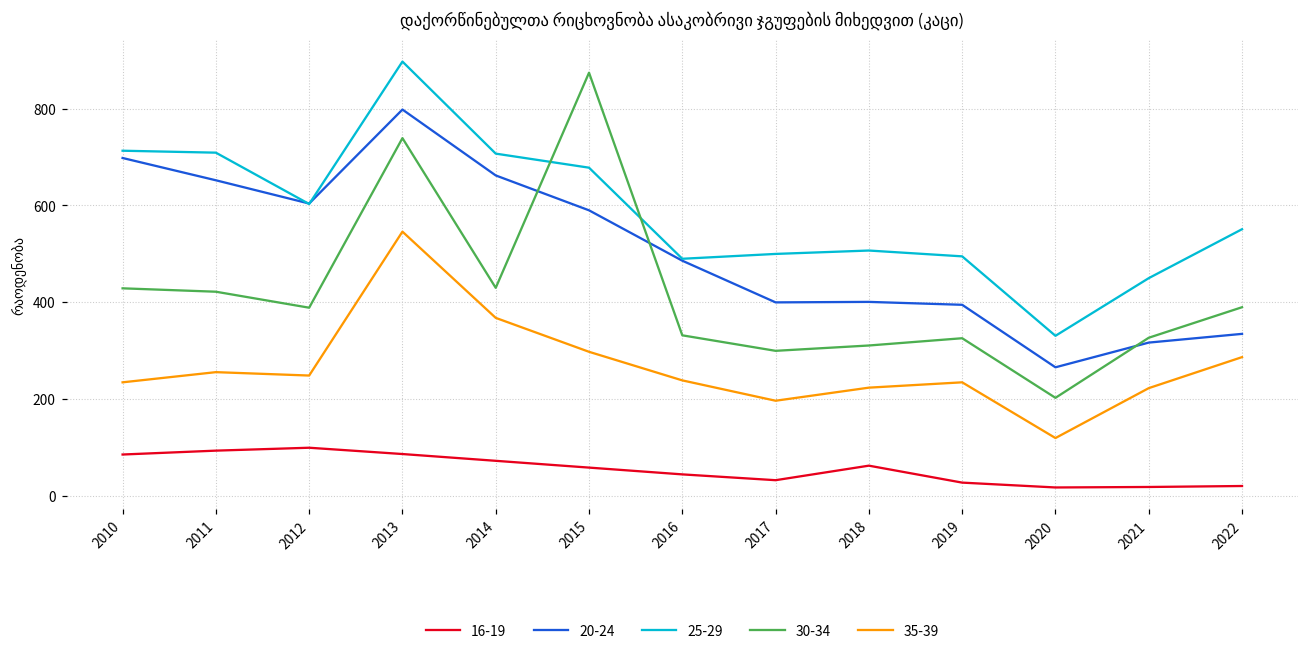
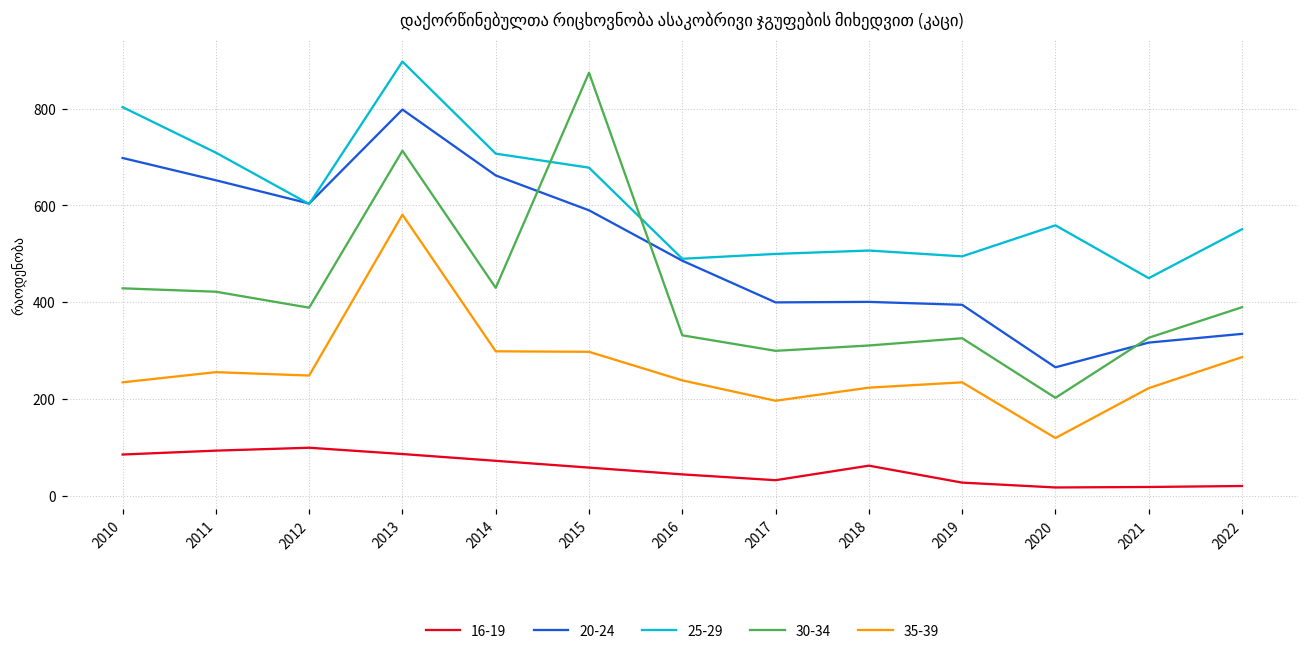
25-29, 2010: 710 -> 800
30-34, 2013: 740 -> 710
35-39, 2013: 550 -> 580
35-39, 2014: 370 -> 300
25-29, 2020: 330 -> 560
